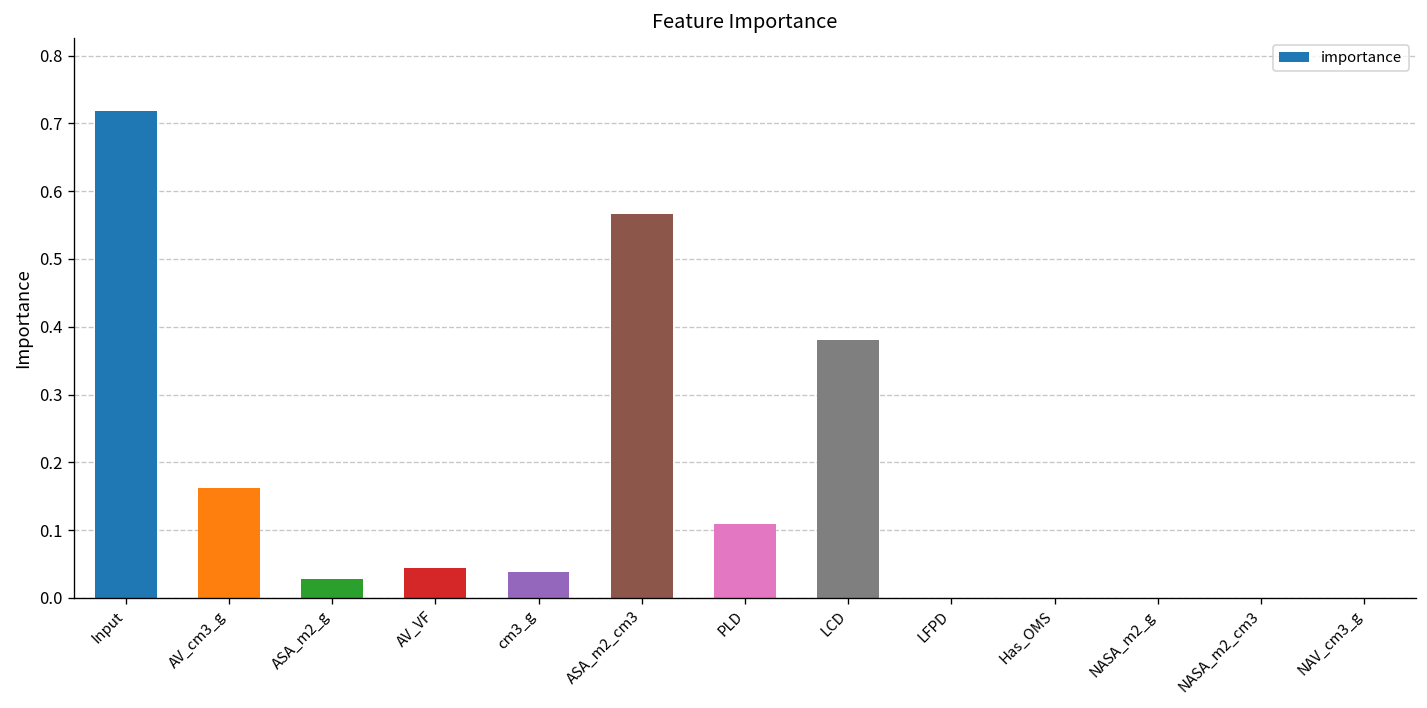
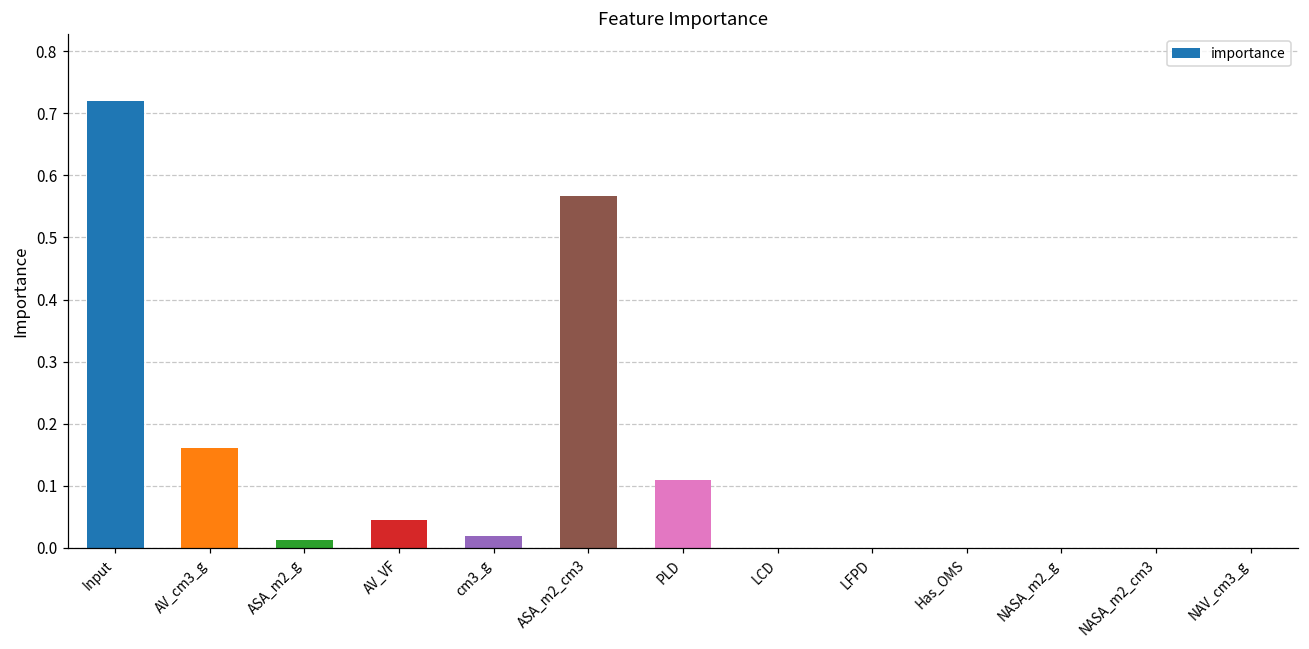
ASA_m2_g: 0.03 -> 0.01
cm3_g: 0.04 -> 0.02
LCD: 0.38 -> 0.00
